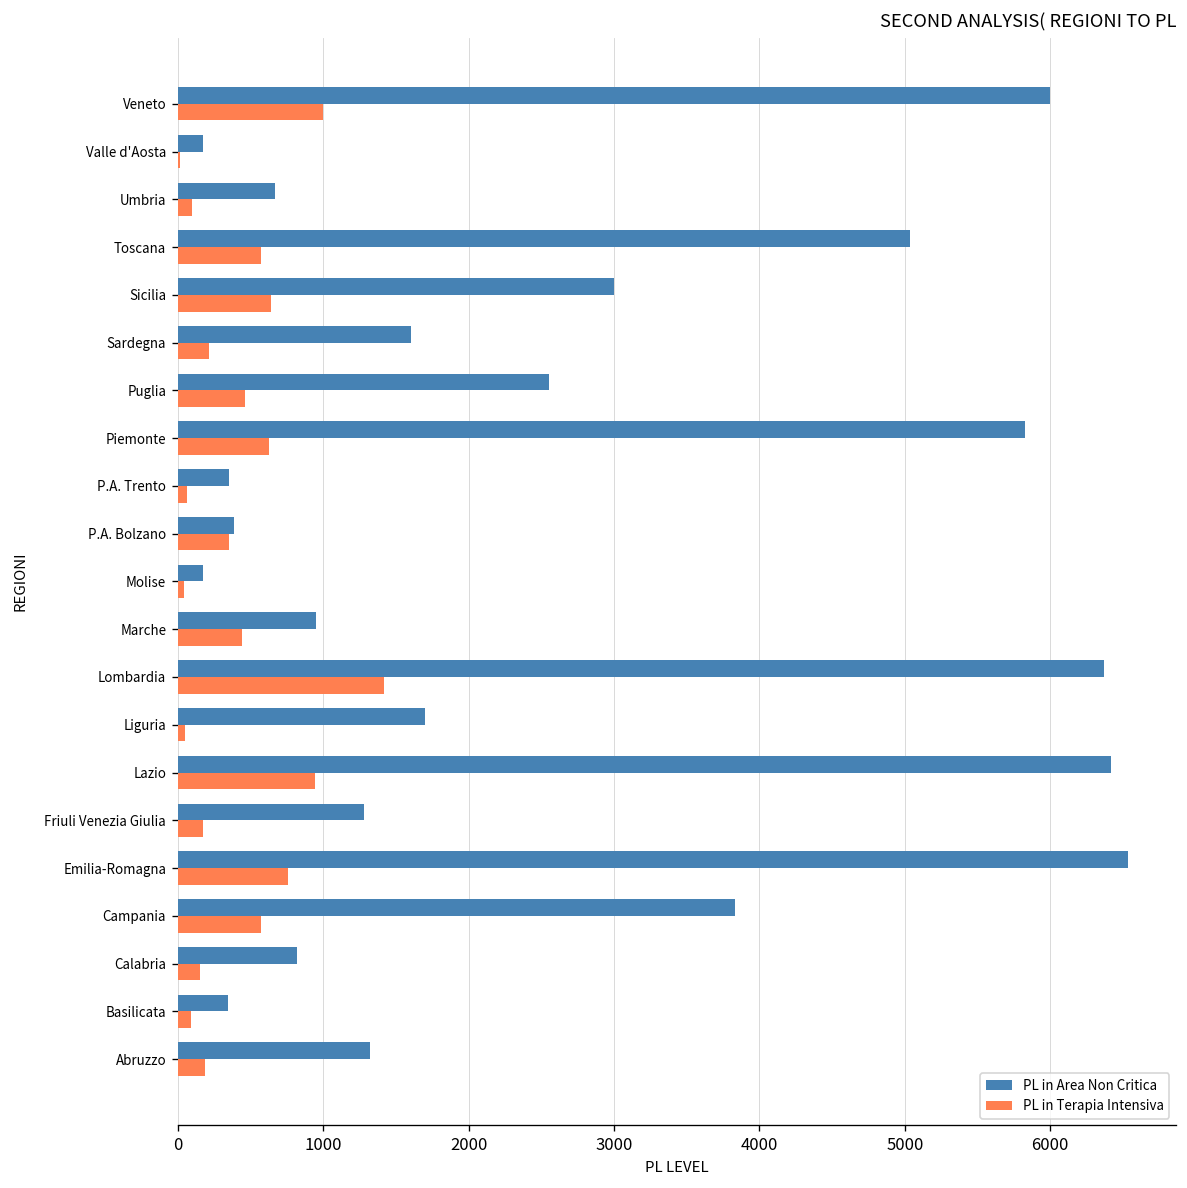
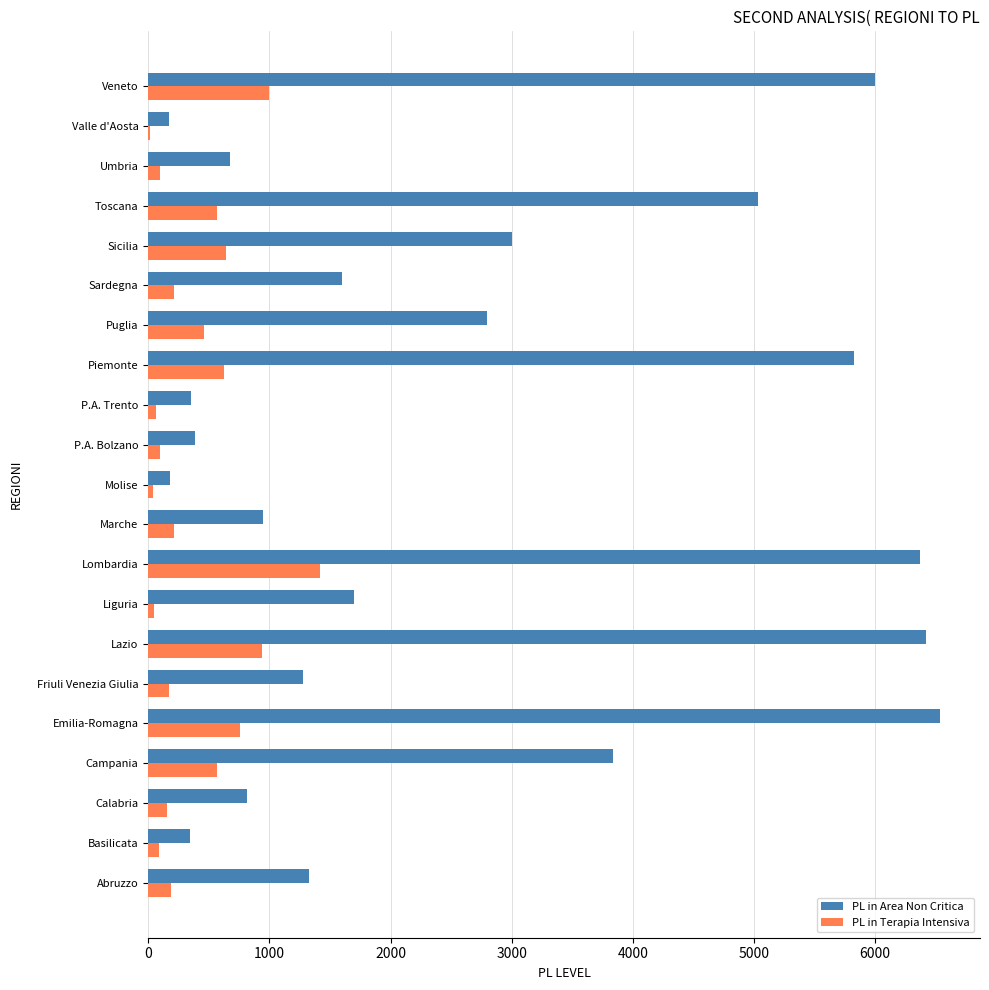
PL in Area Non Critica, Puglia: 2550 -> 2800
PL in Terapia Intensiva, P.A. Bolzano: 350 -> 100
PL in Terapia Intensiva, Marche: 440 -> 210
